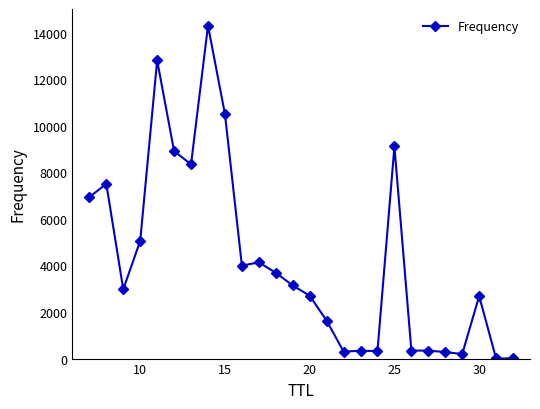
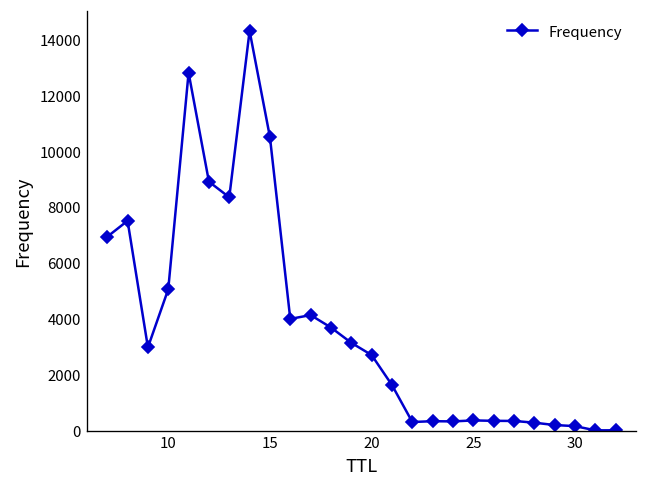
25: 9100 -> 400
30: 2700 -> 200
